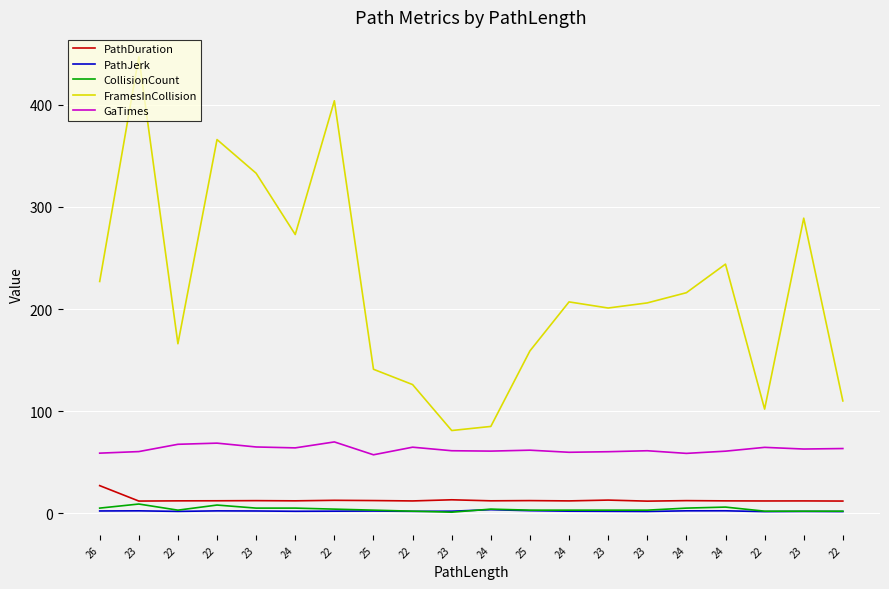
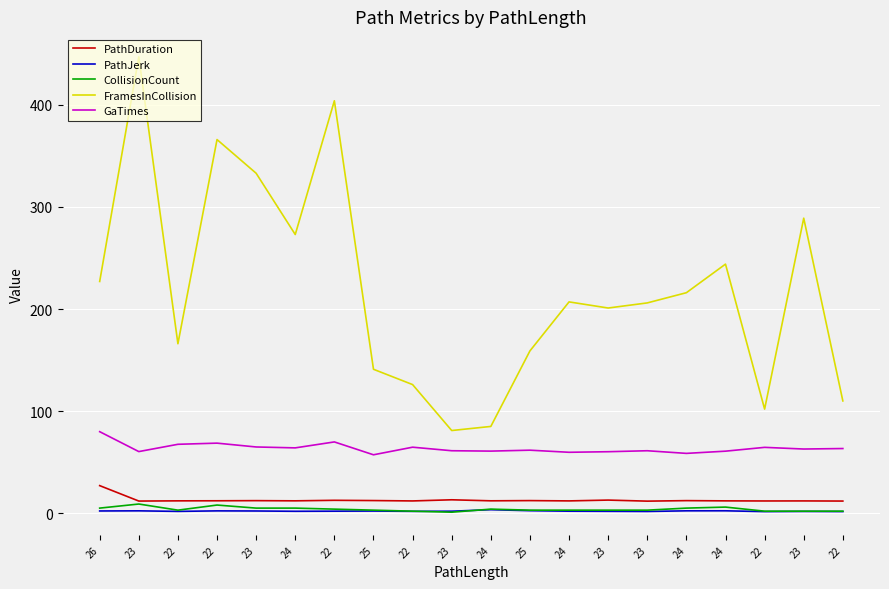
GaTimes, 26: 59 -> 80
